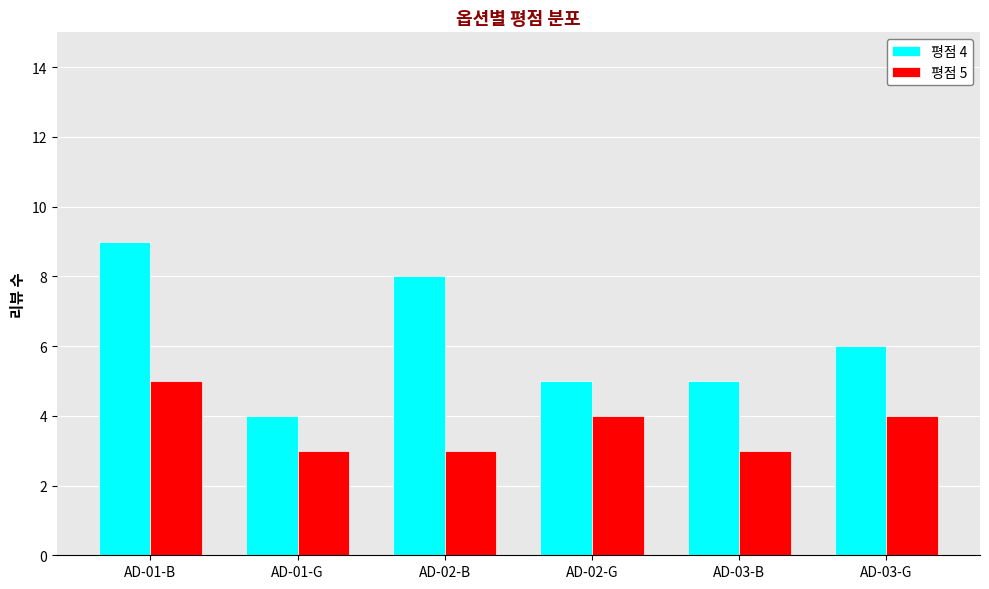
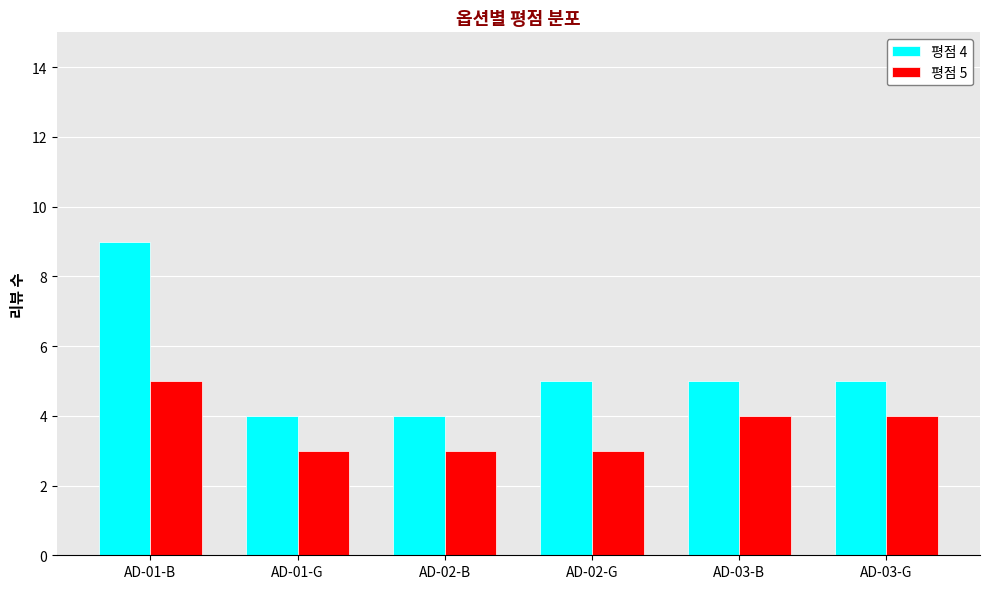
평점 4, AD-02-B: 8 -> 4
평점 5, AD-02-G: 4 -> 3
평점 5, AD-03-B: 3 -> 4
평점 4, AD-03-G: 6 -> 5
